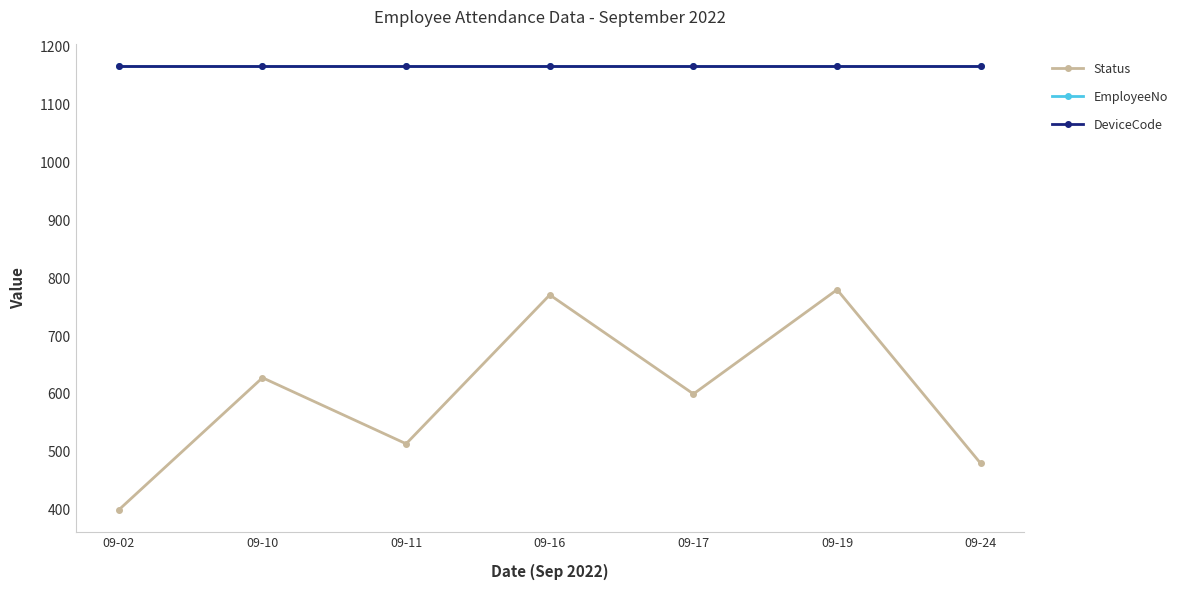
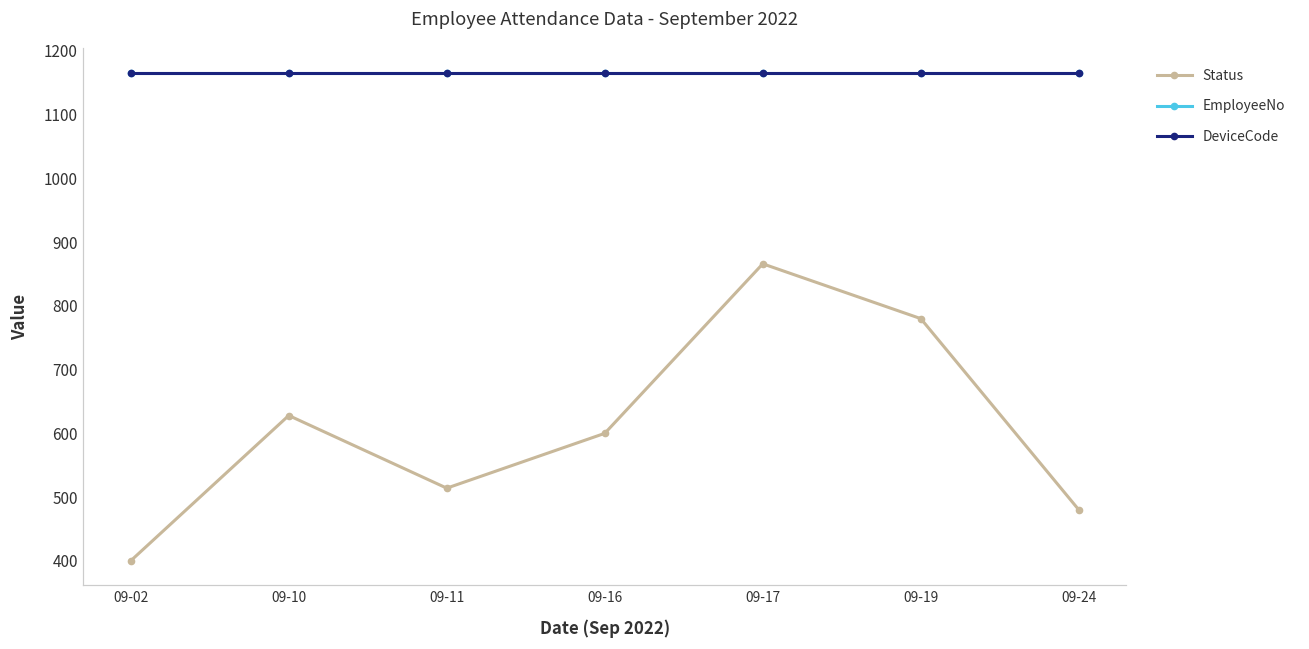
Status, 09-16: 770 -> 600
Status, 09-17: 600 -> 870
